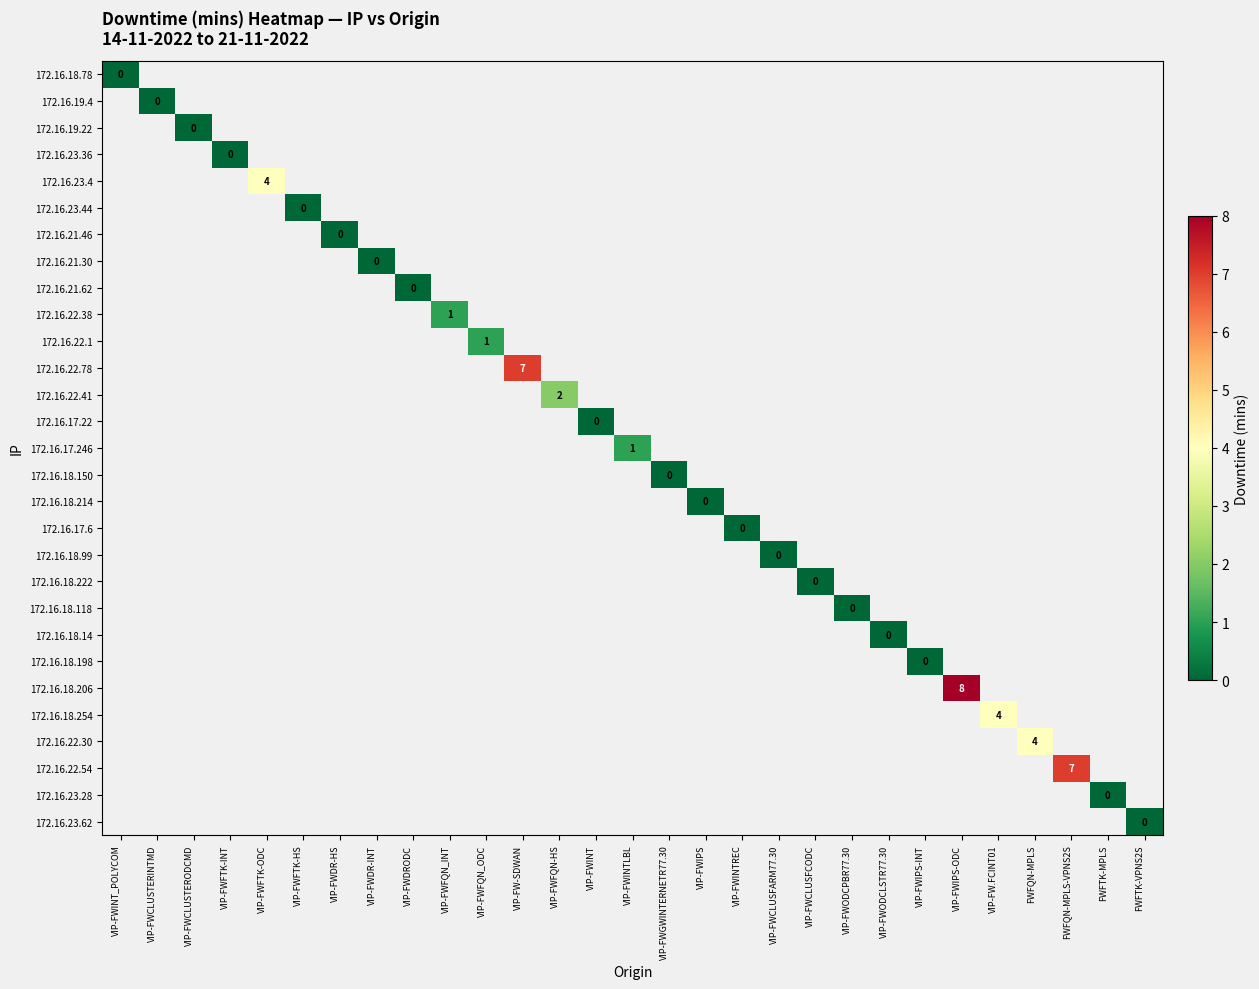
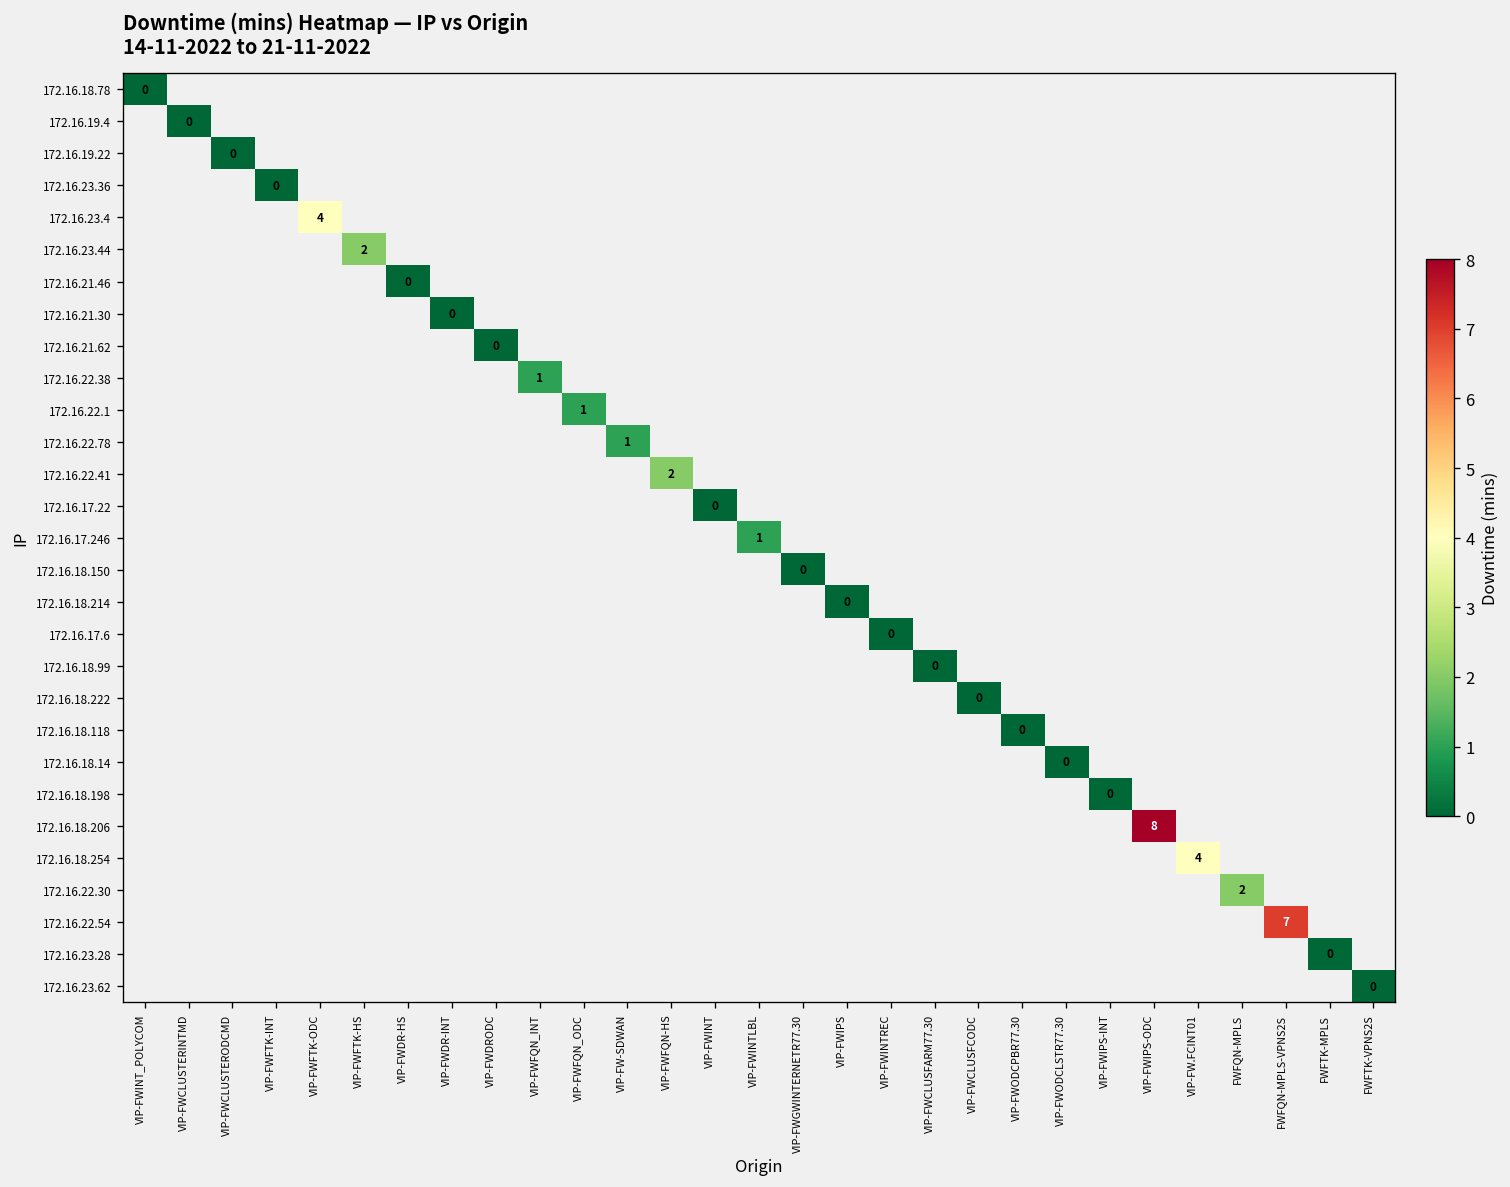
172.16.23.44, VIP-FWFTK-HS: 0 -> 2
172.16.22.78, VIP-FW-SDWAN: 7 -> 1
172.16.22.30, FWFQN-MPLS: 4 -> 2
